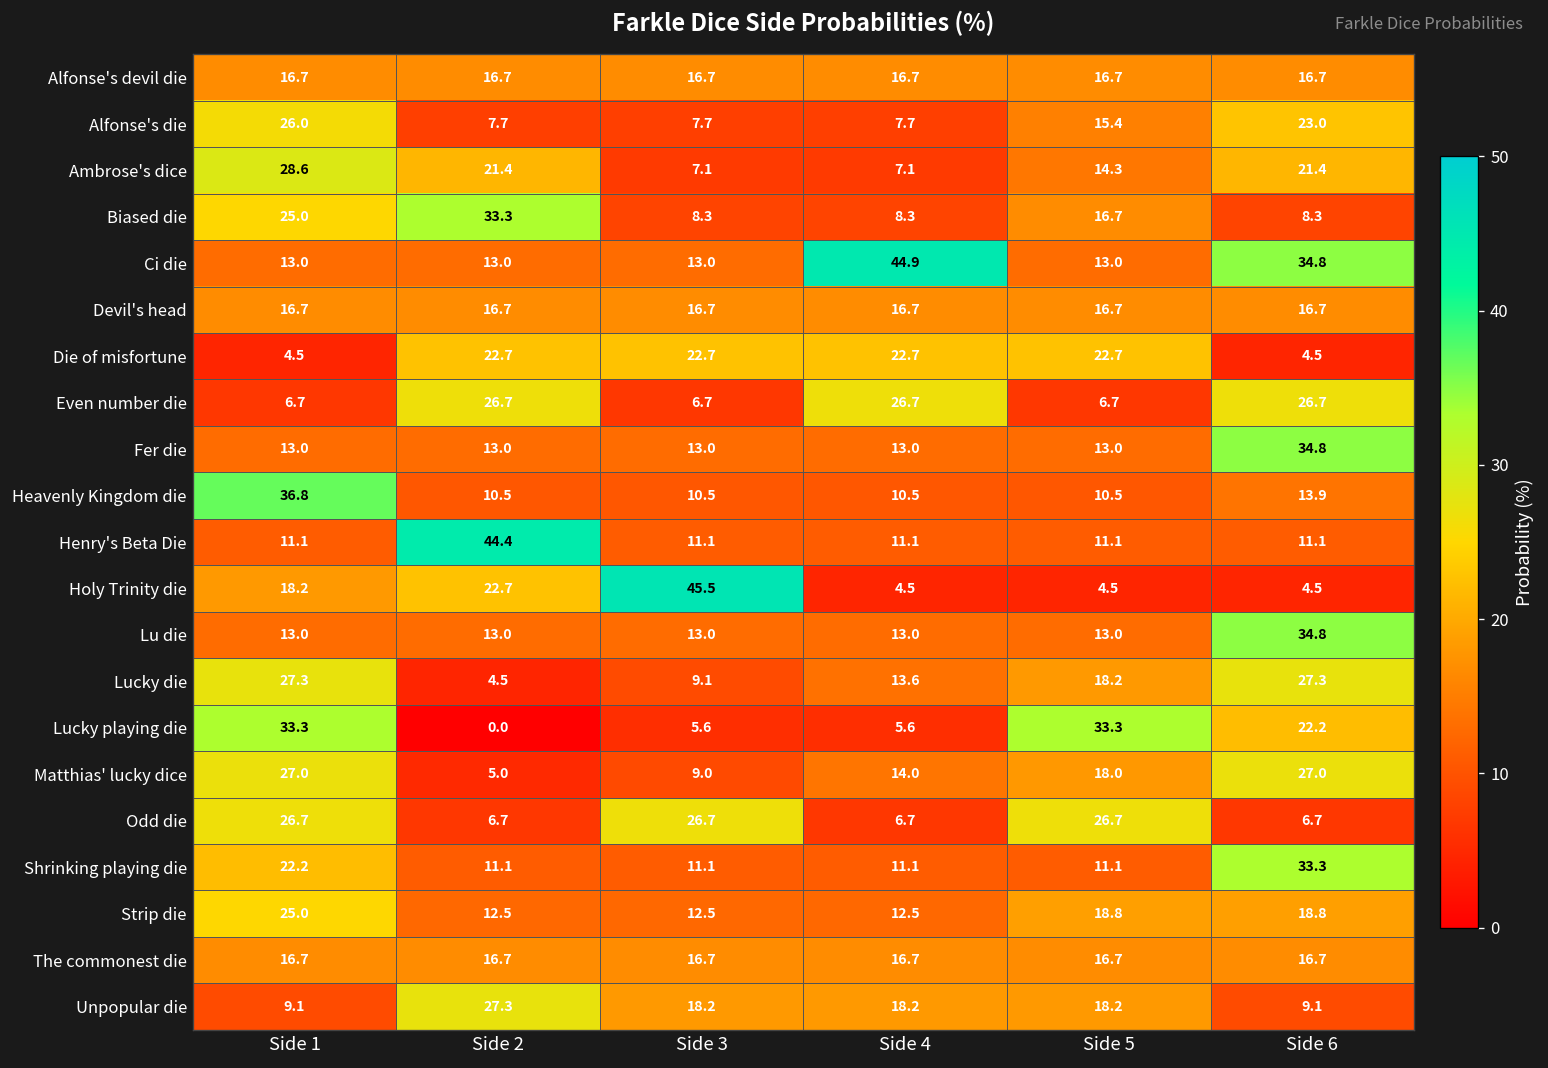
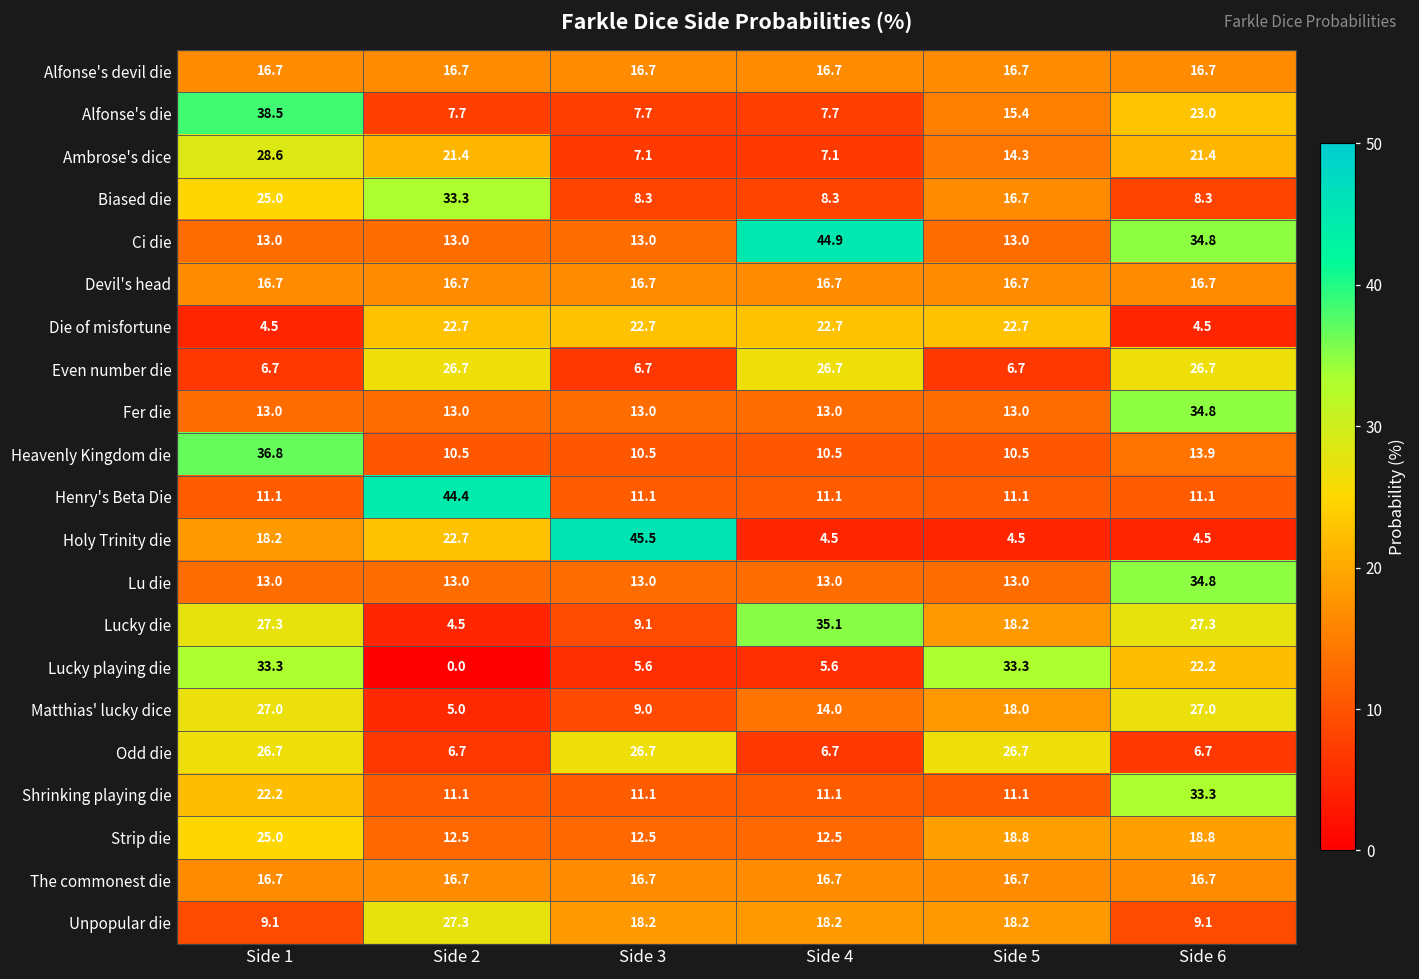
Alfonse's die, Side 1: 26.0 -> 38.5
Lucky die, Side 4: 13.6 -> 35.1
